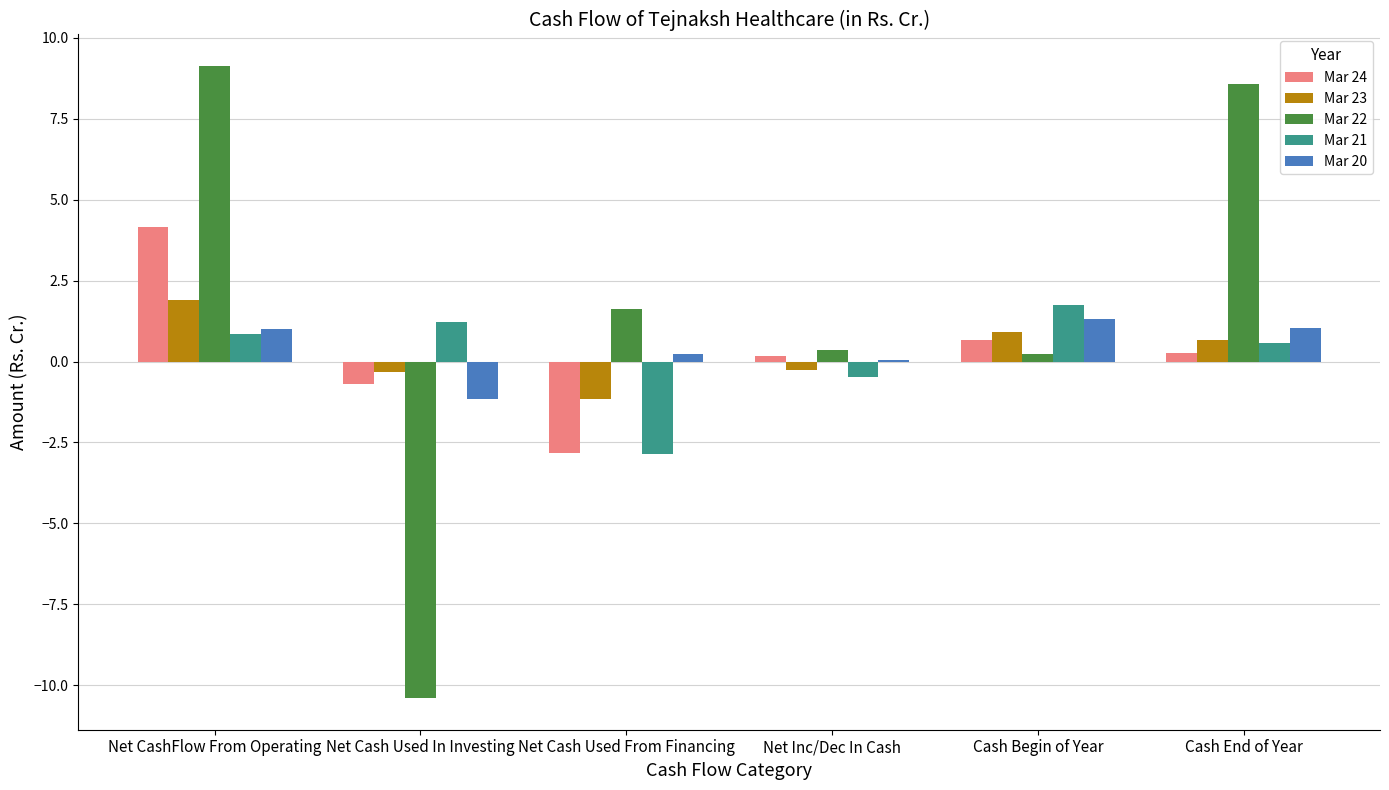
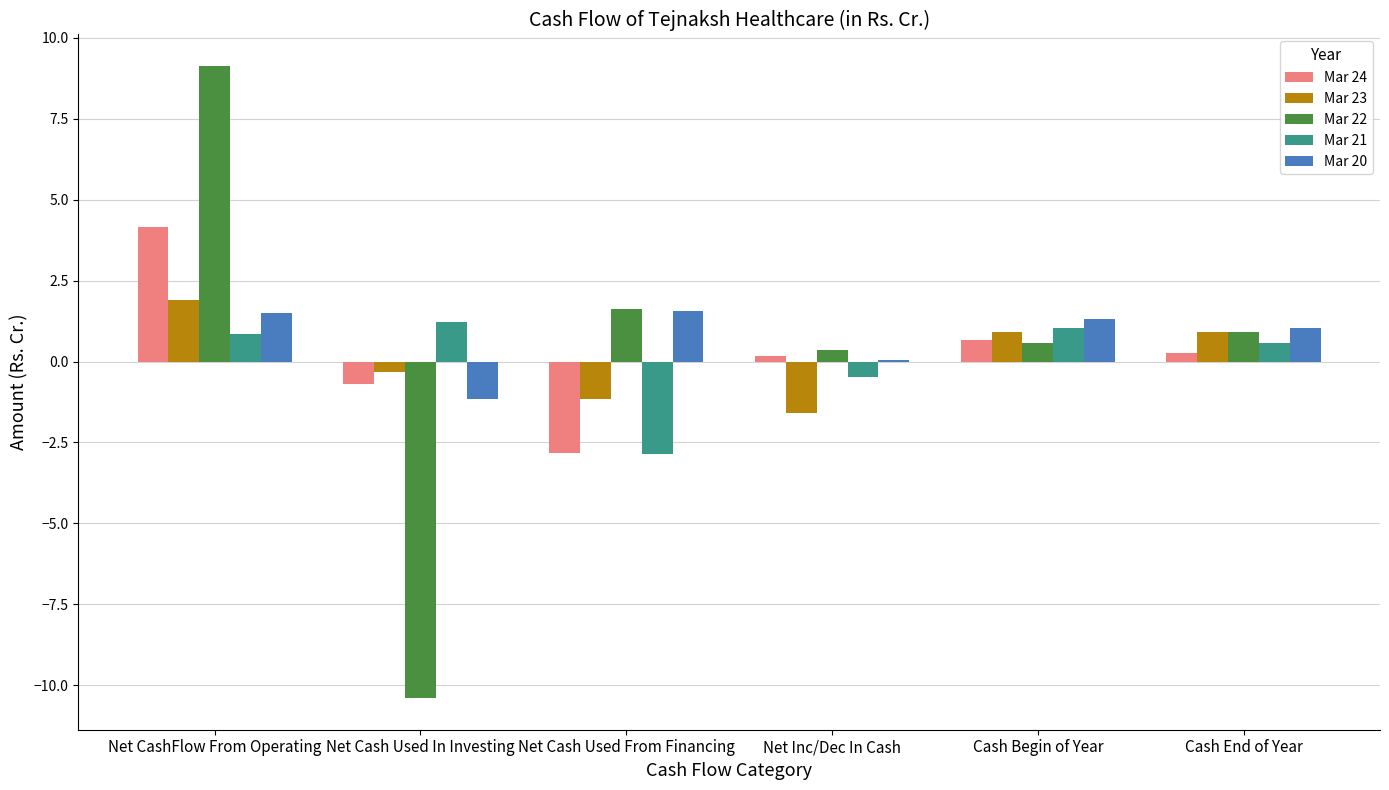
Mar 20, Net CashFlow From Operating: 1.0 -> 1.5
Mar 20, Net Cash Used From Financing: 0.2 -> 1.6
Mar 23, Net Inc/Dec In Cash: -0.3 -> -1.6
Mar 22, Cash Begin of Year: 0.2 -> 0.6
Mar 21, Cash Begin of Year: 1.8 -> 1.0
Mar 23, Cash End of Year: 0.7 -> 0.9
Mar 22, Cash End of Year: 8.6 -> 0.9
